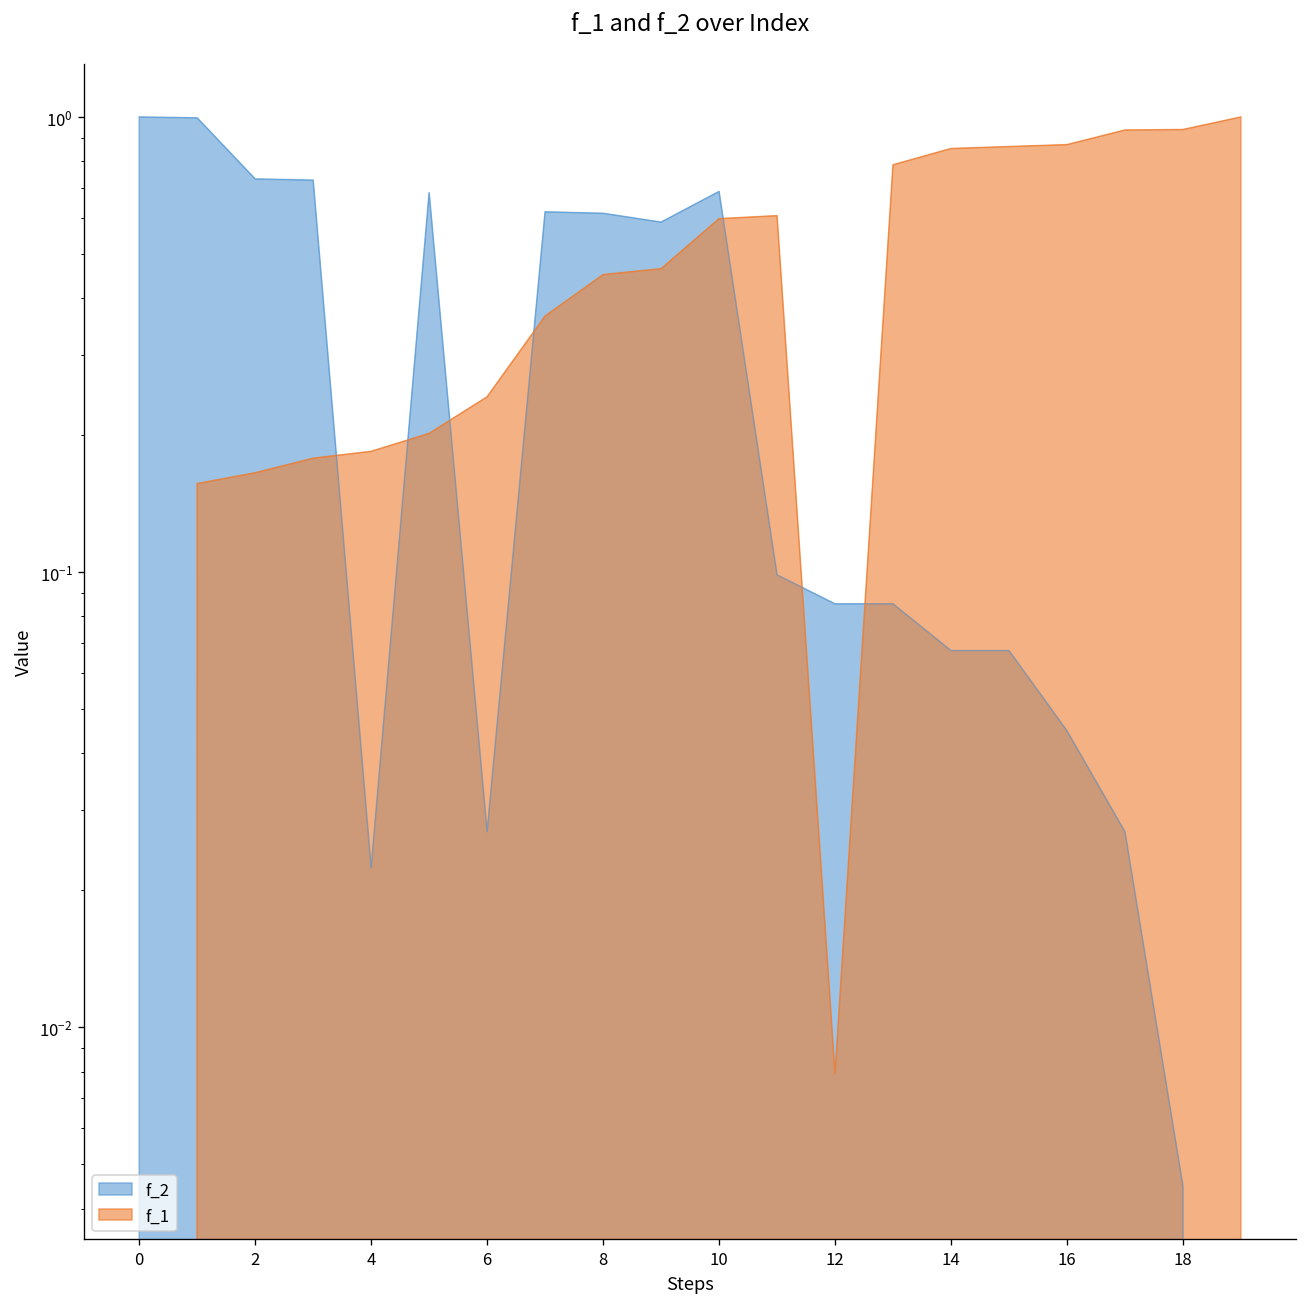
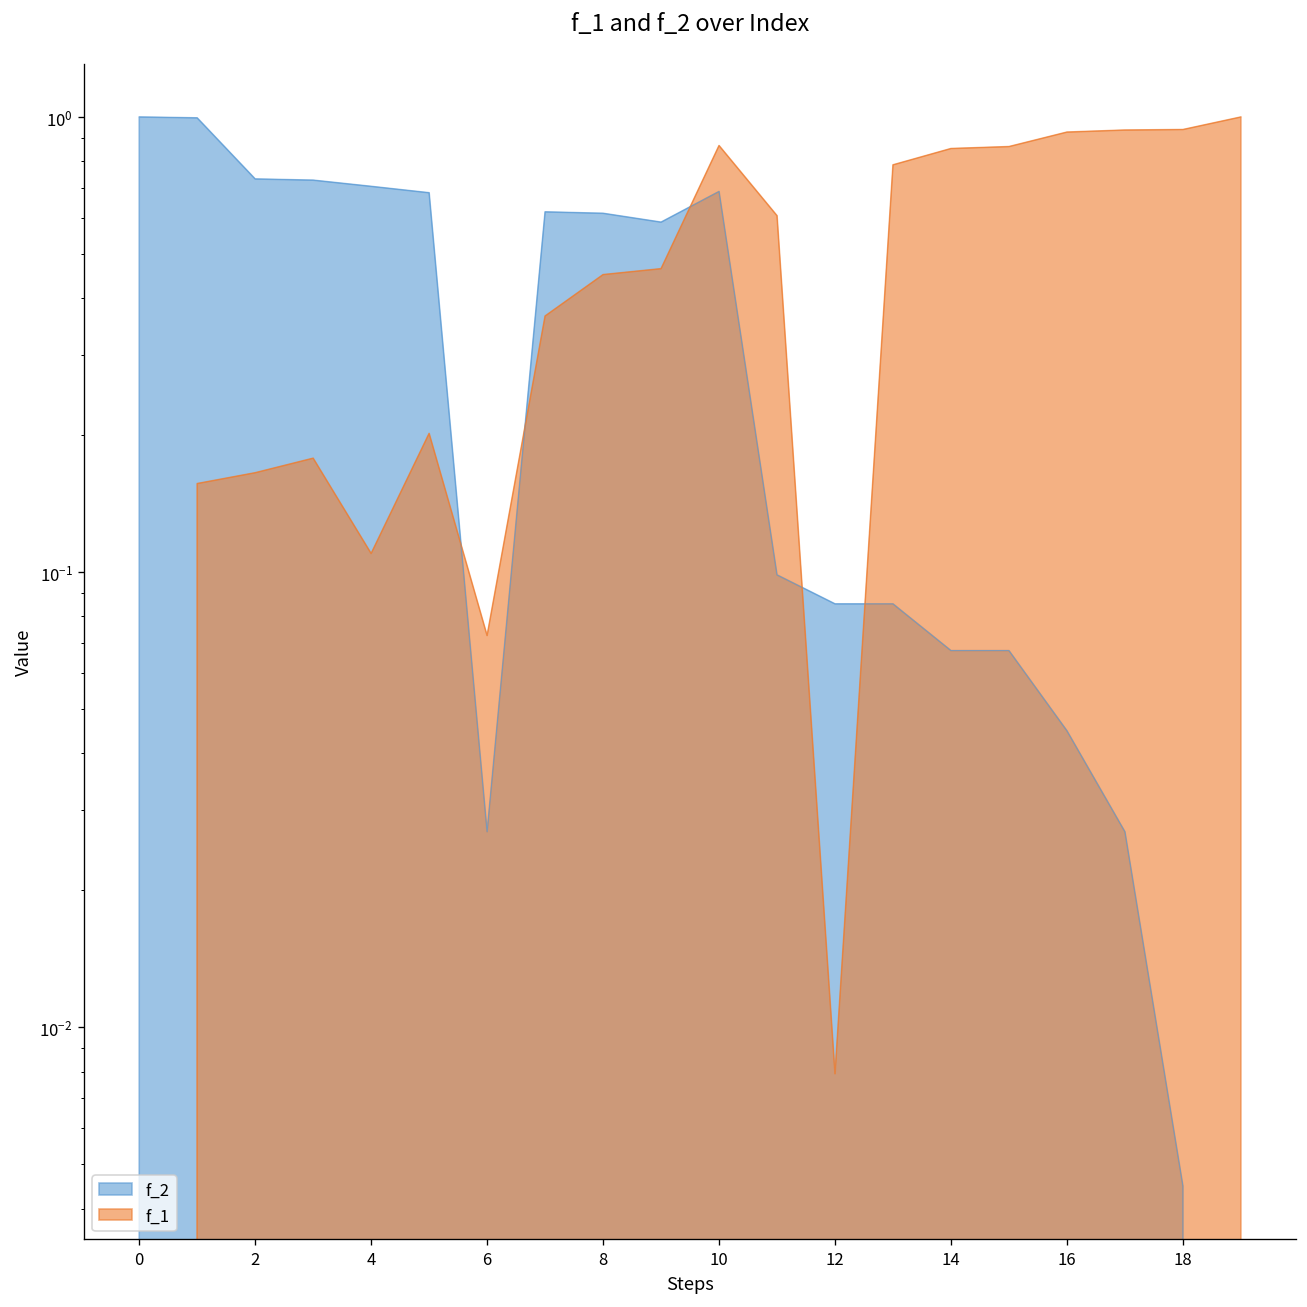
f_2, 4: 0.022 -> 0.70
f_1, 4: 0.18 -> 0.110
f_1, 6: 0.24 -> 0.073
f_1, 10: 0.60 -> 0.87
f_1, 16: 0.87 -> 0.93
